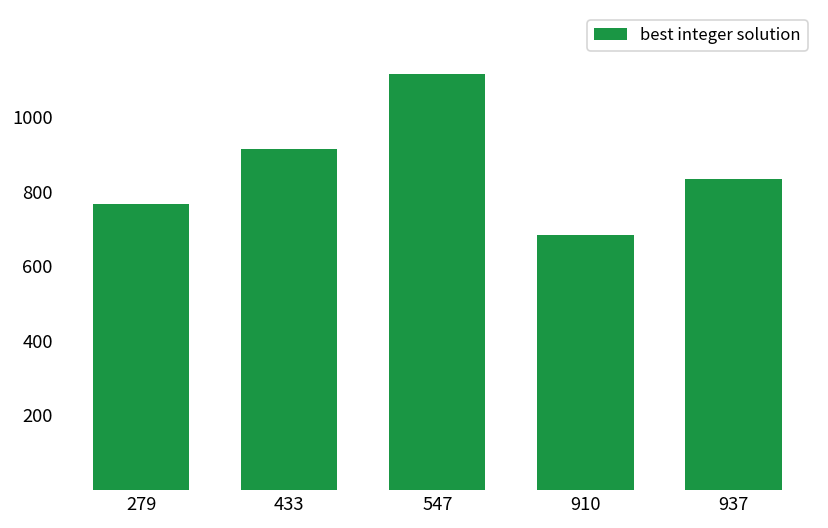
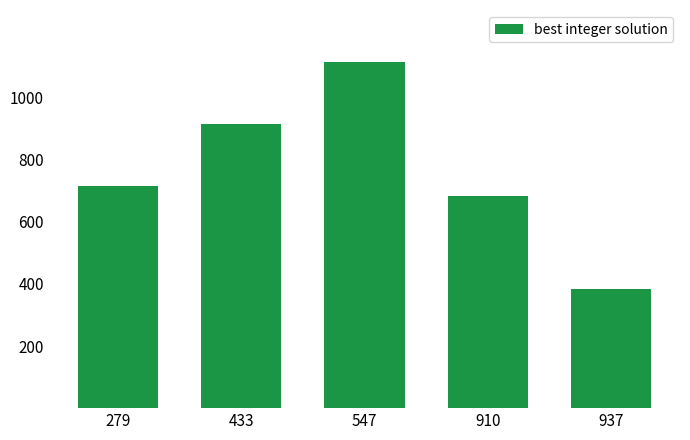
279: 770 -> 720
937: 830 -> 380
